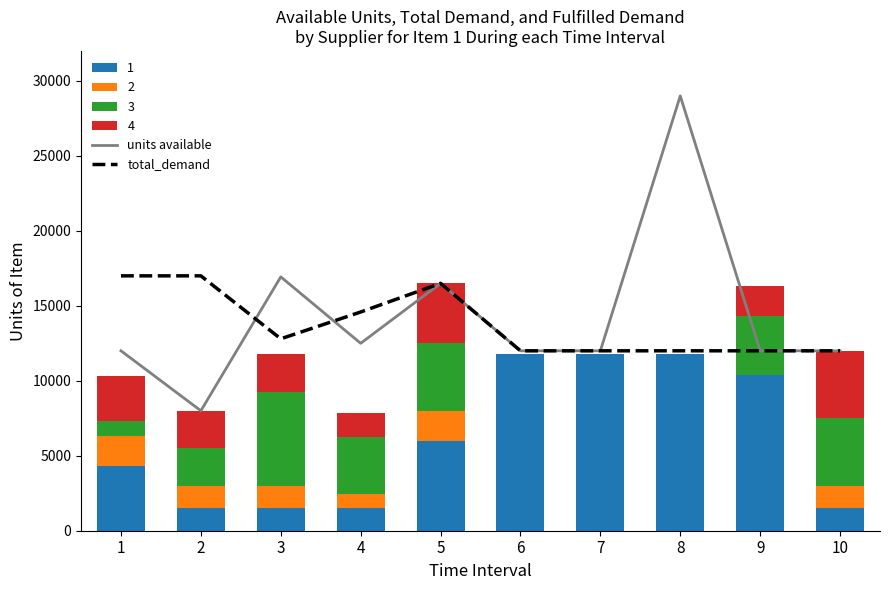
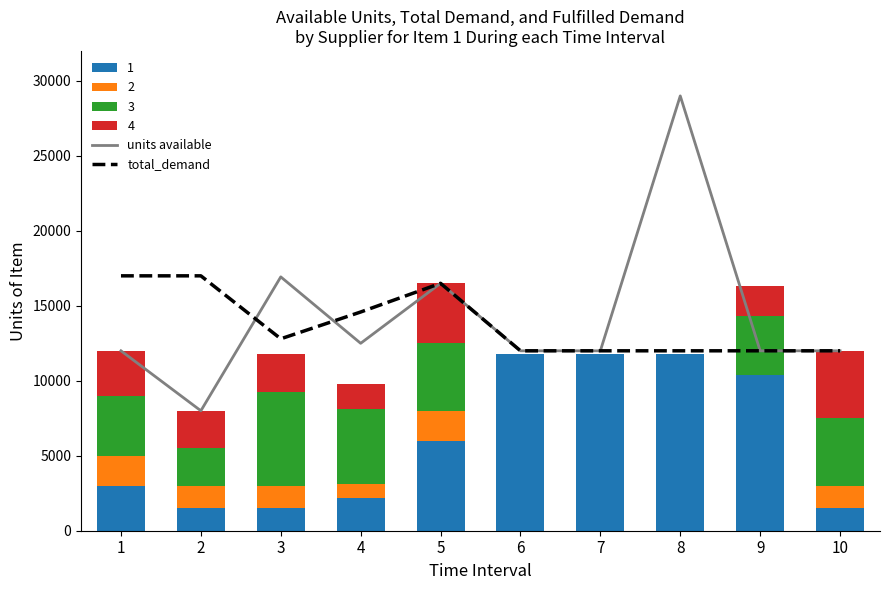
1, 1: 4300 -> 3000
3, 1: 1000 -> 4000
1, 4: 1500 -> 2200
3, 4: 3800 -> 5000
